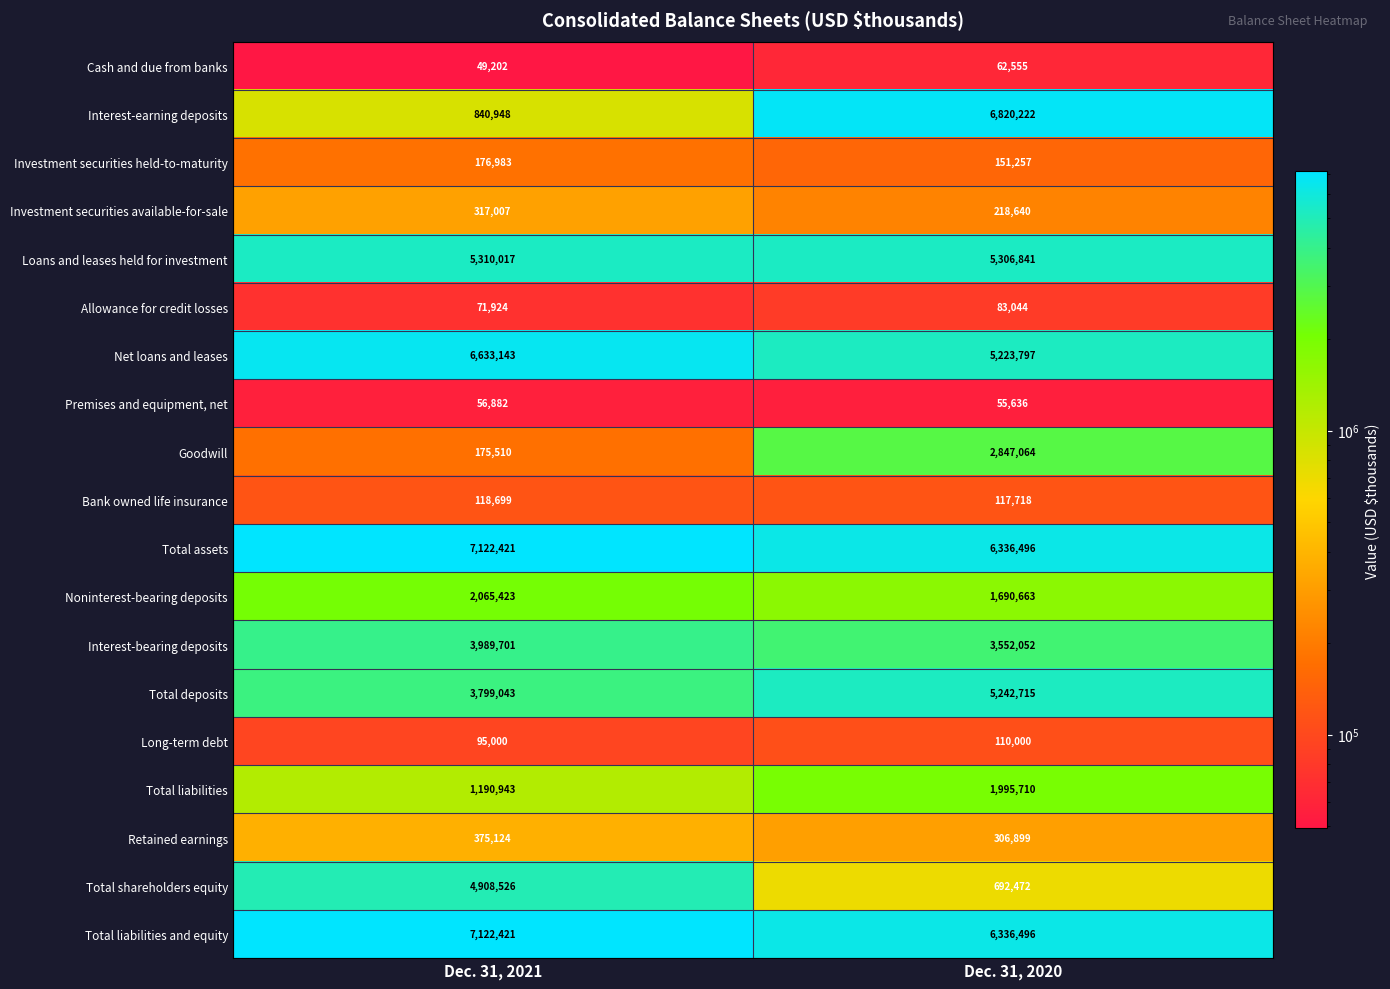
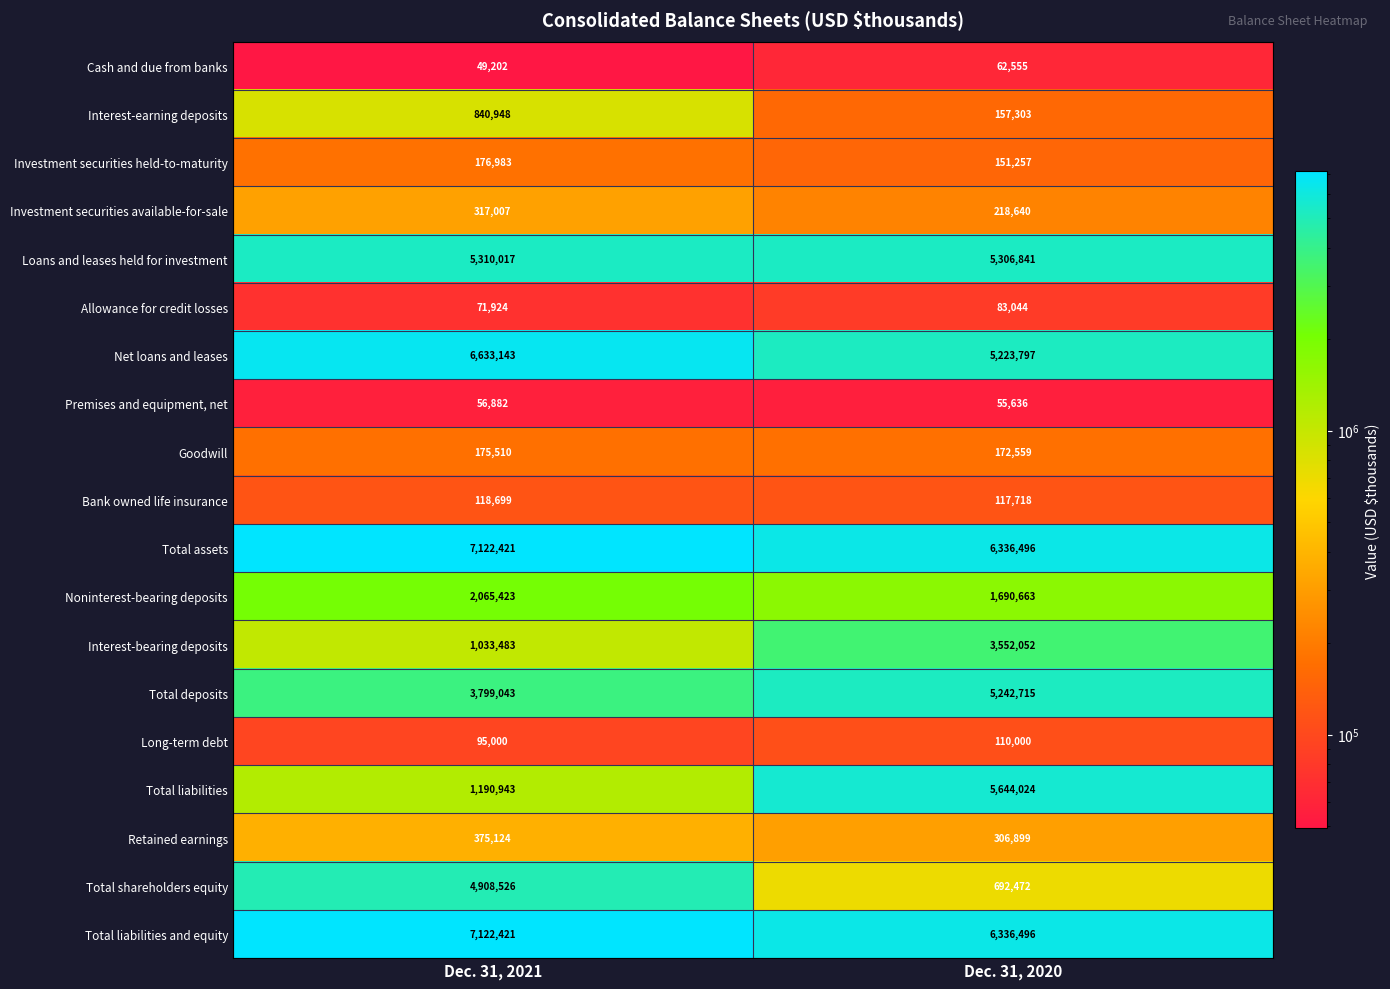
Interest-earning deposits, Dec. 31, 2020: 6,820,222 -> 157,303
Goodwill, Dec. 31, 2020: 2,847,064 -> 172,559
Interest-bearing deposits, Dec. 31, 2021: 3,989,701 -> 1,033,483
Total liabilities, Dec. 31, 2020: 1,995,710 -> 5,644,024
